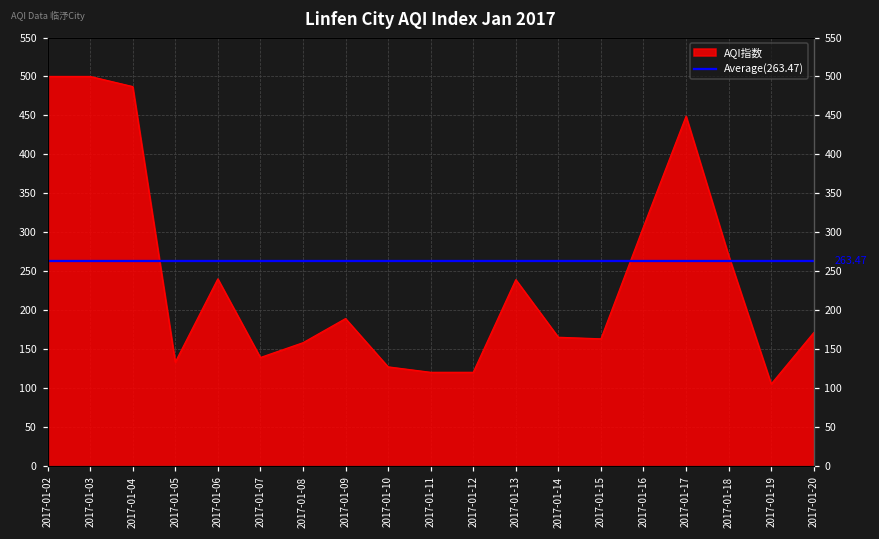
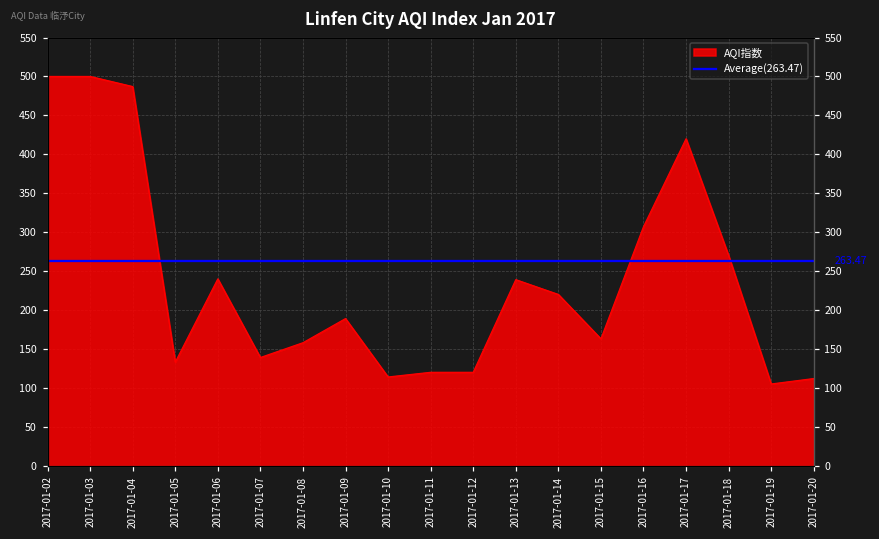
2017-01-10: 130 -> 110
2017-01-14: 170 -> 220
2017-01-17: 450 -> 420
2017-01-20: 170 -> 110
